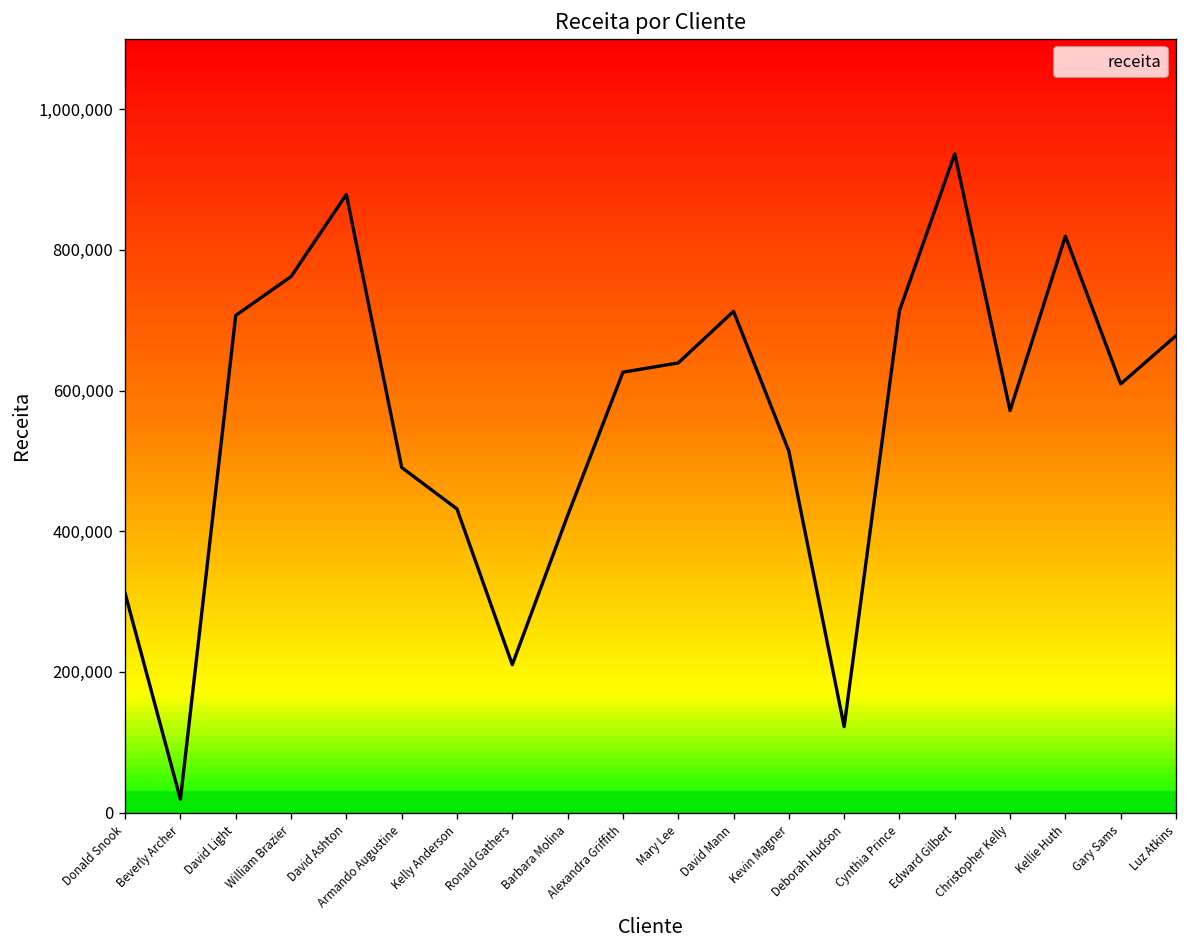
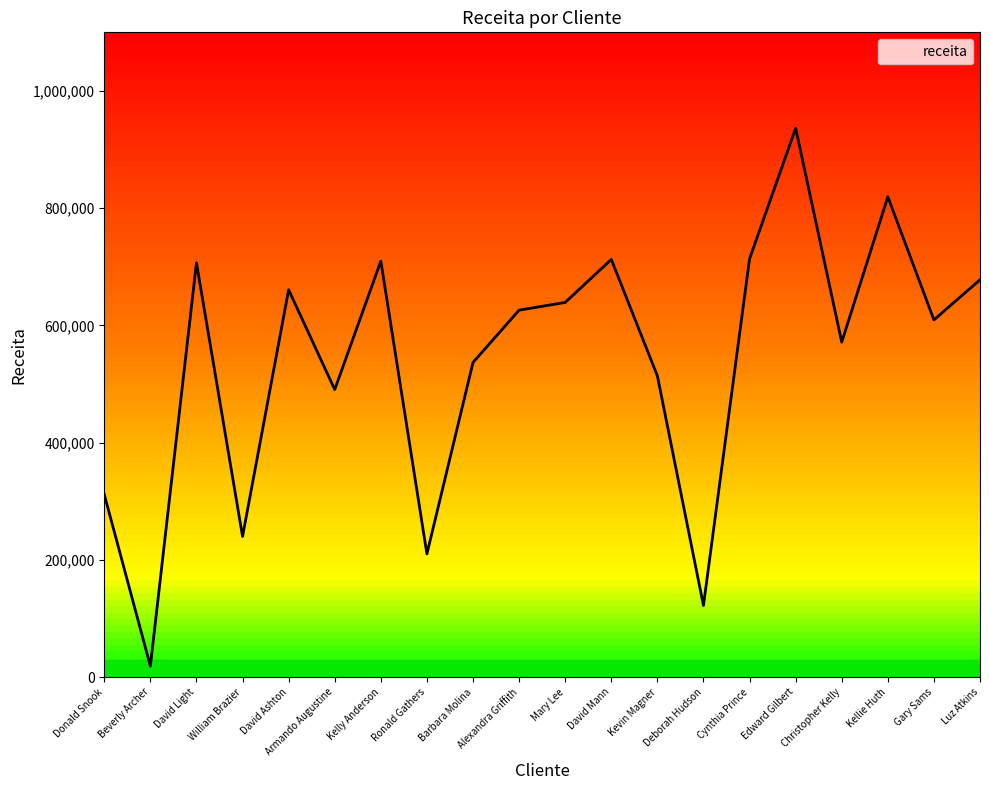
William Brazier: 760,000 -> 240,000
David Ashton: 880,000 -> 660,000
Kelly Anderson: 430,000 -> 710,000
Barbara Molina: 420,000 -> 540,000
